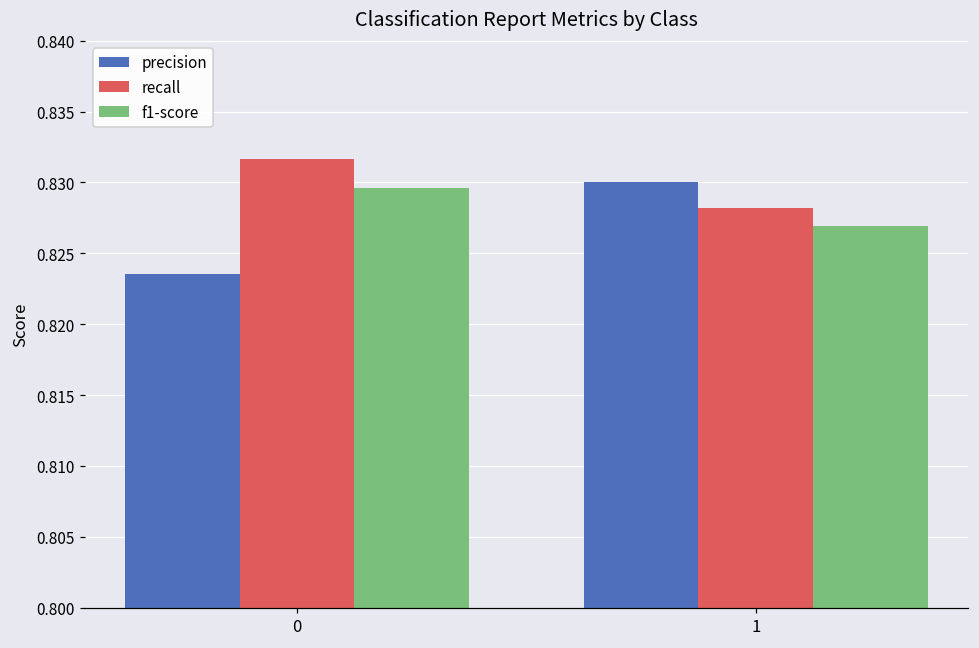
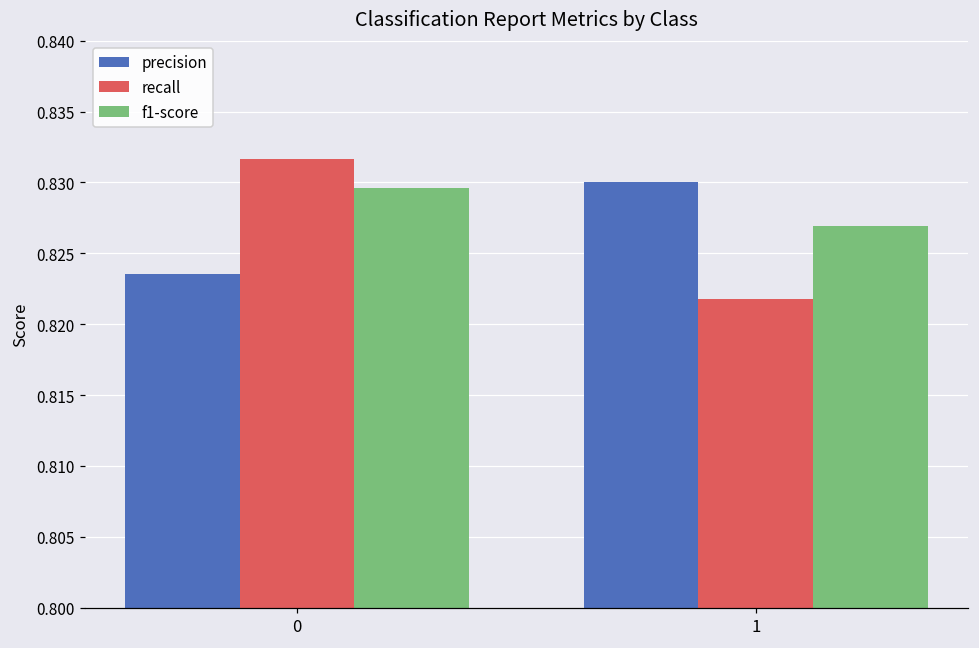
recall, 1: 0.8282 -> 0.8218
